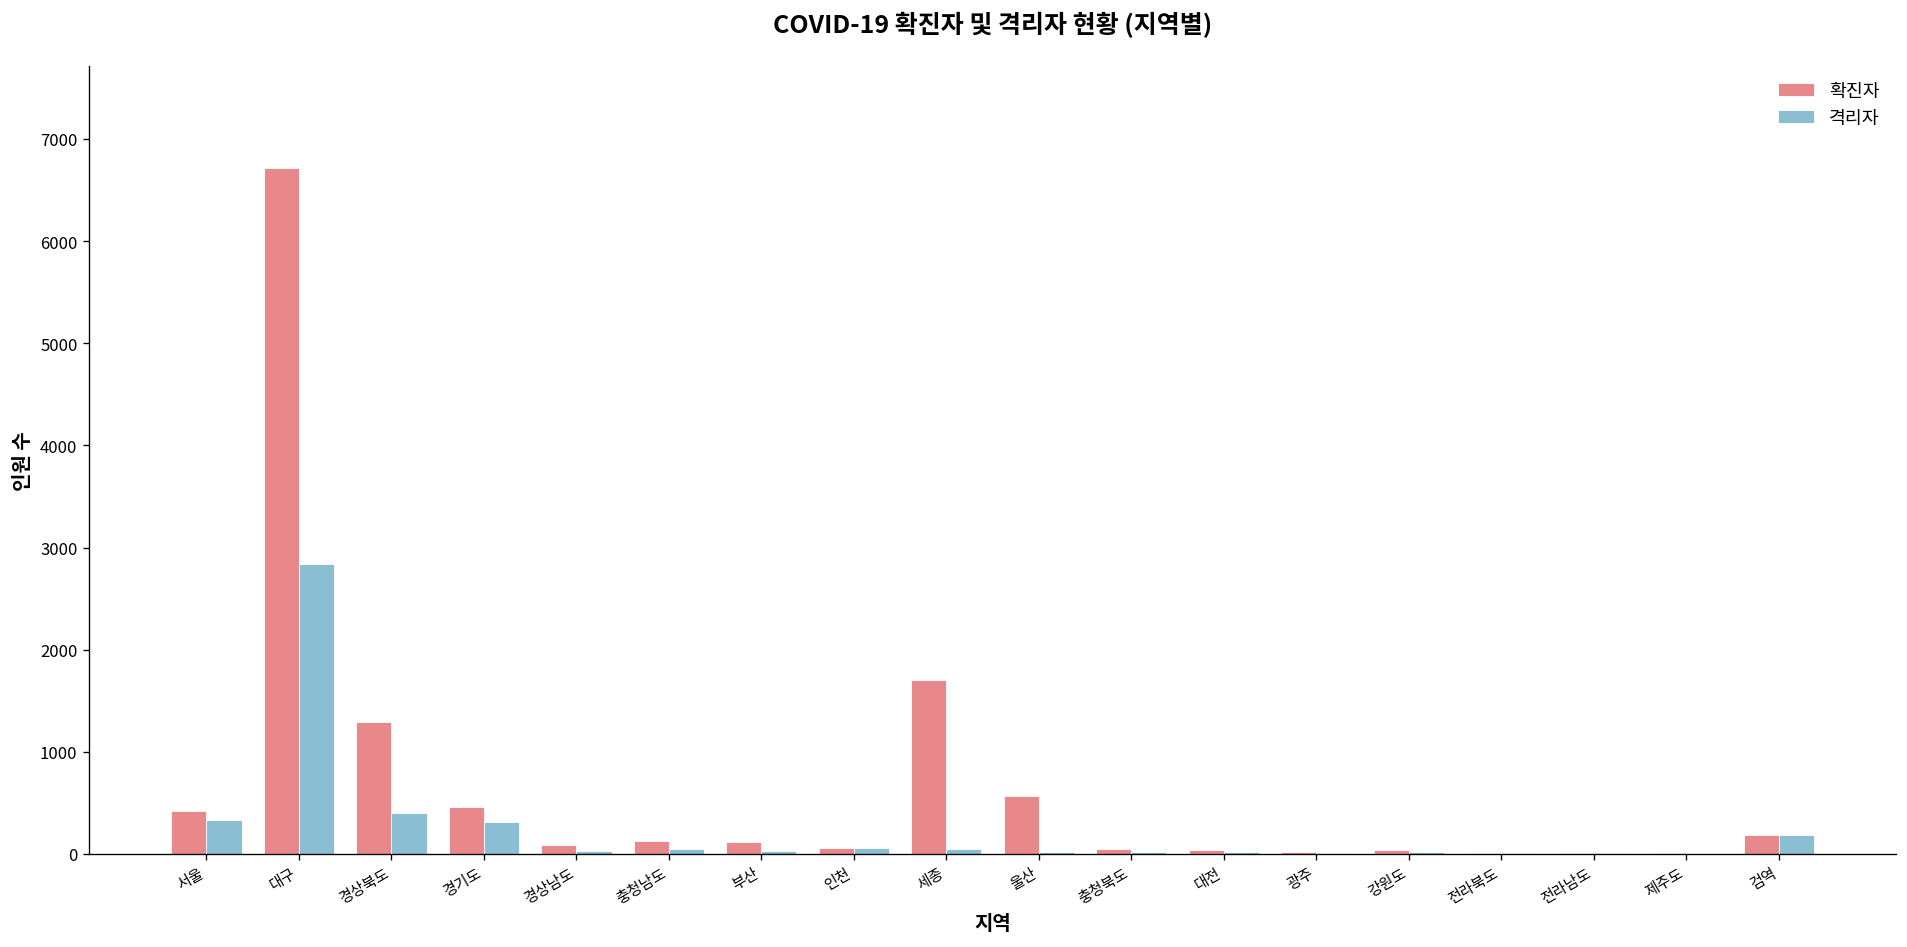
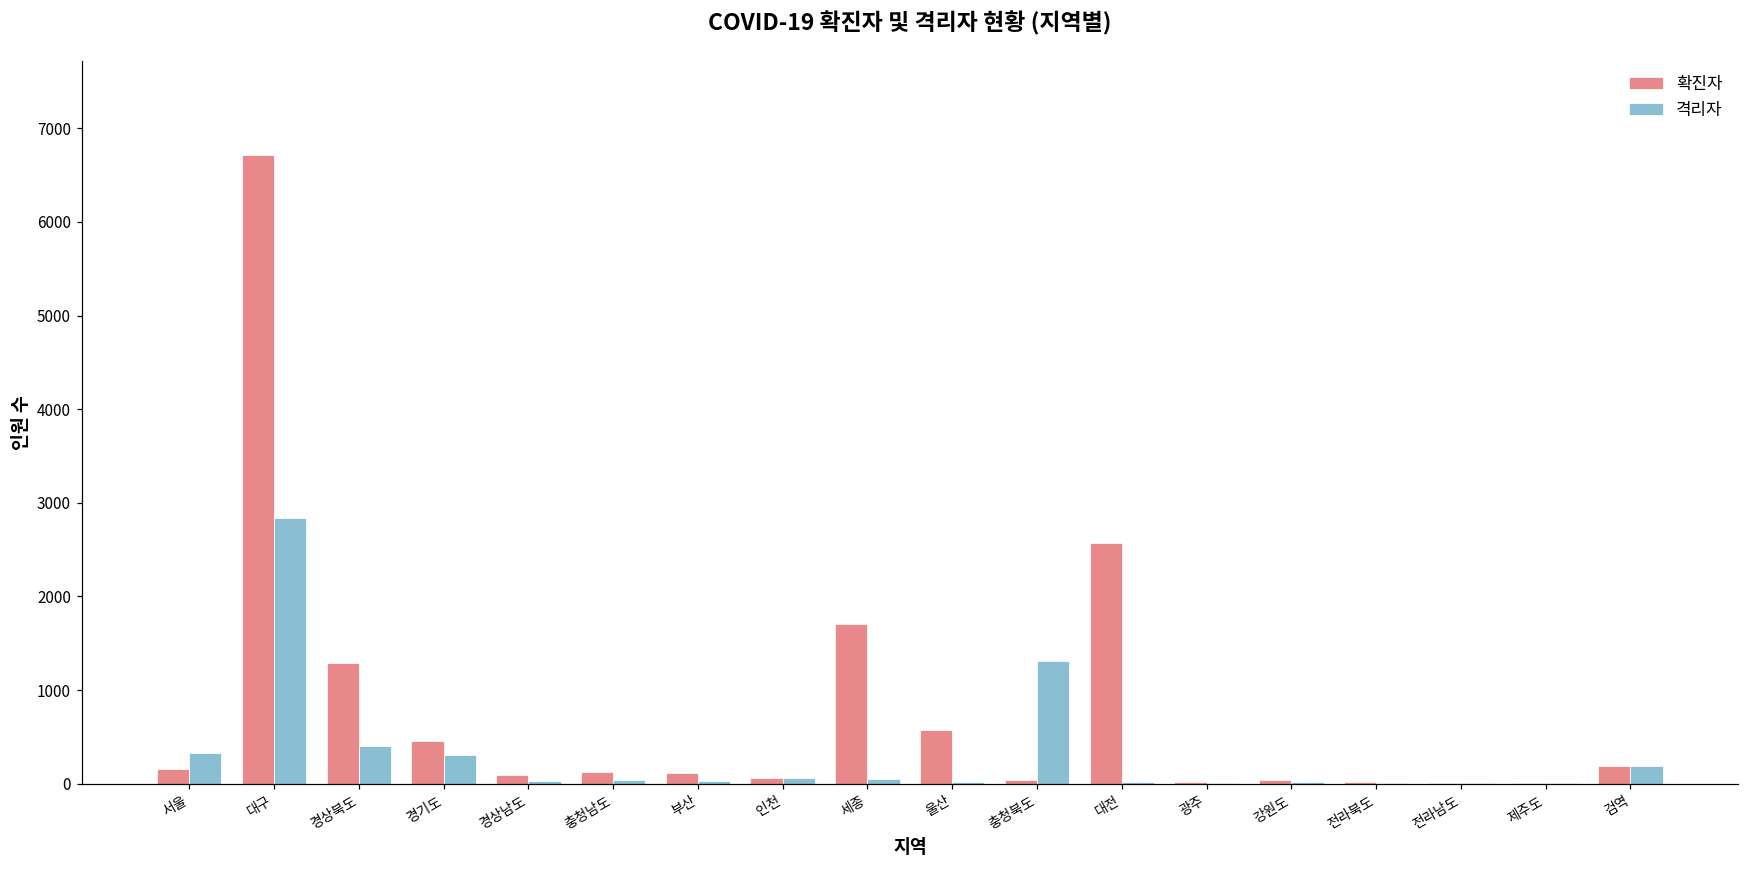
확진자, 서울: 400 -> 200
격리자, 충청북도: 0 -> 1300
확진자, 대전: 0 -> 2600
